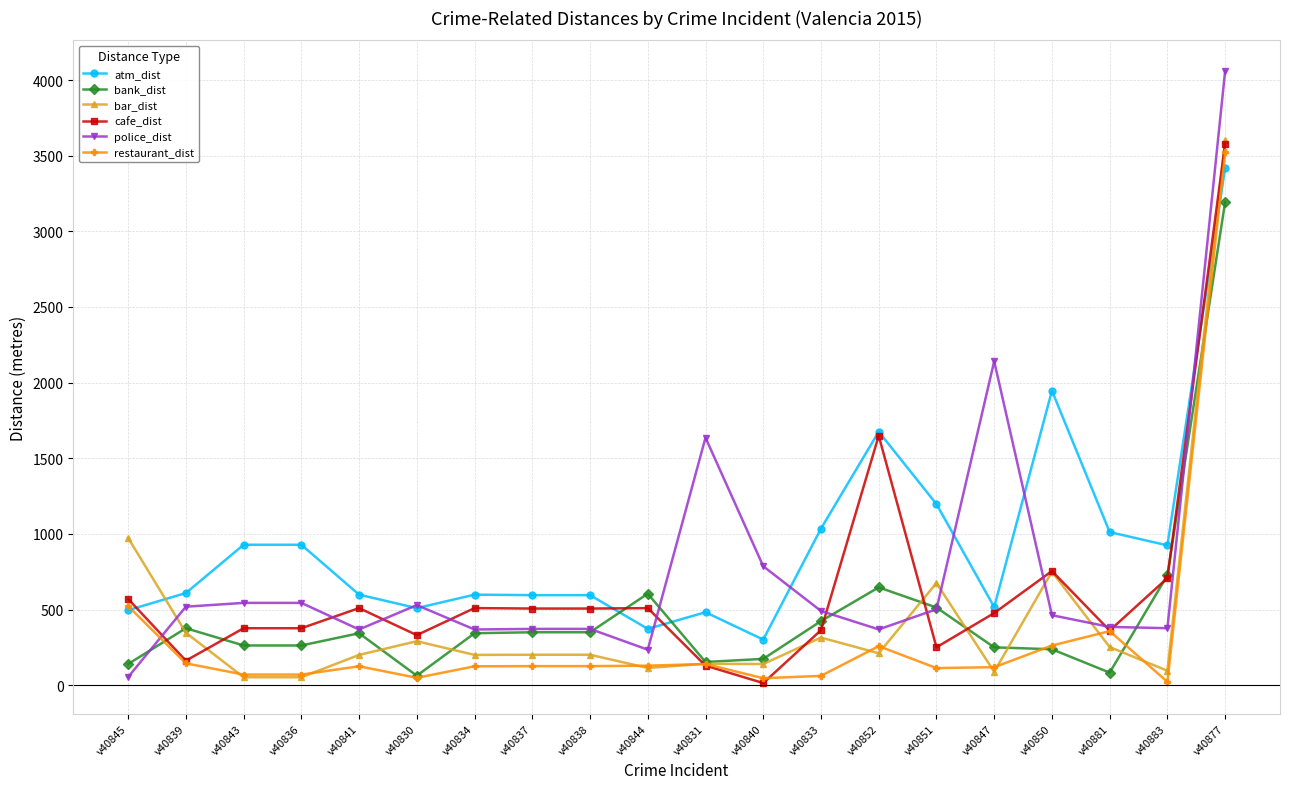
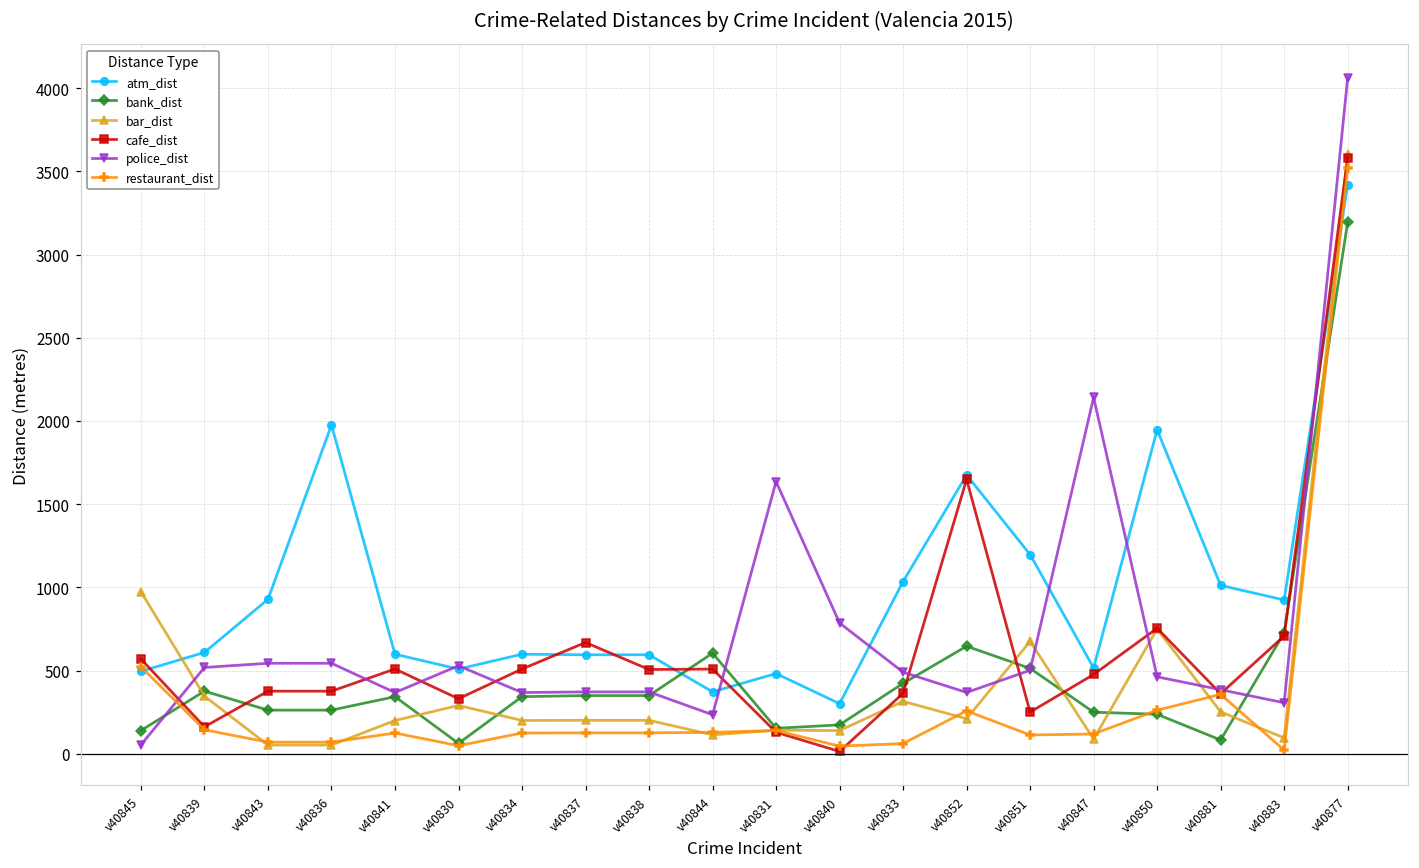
atm_dist, v40836: 930 -> 1980
cafe_dist, v40837: 510 -> 670
police_dist, v40883: 380 -> 310
